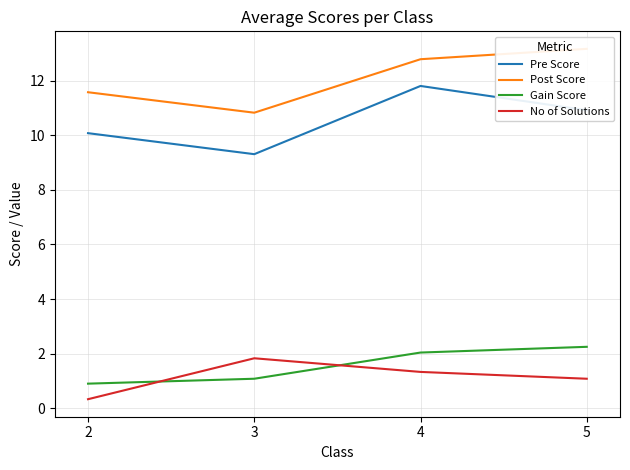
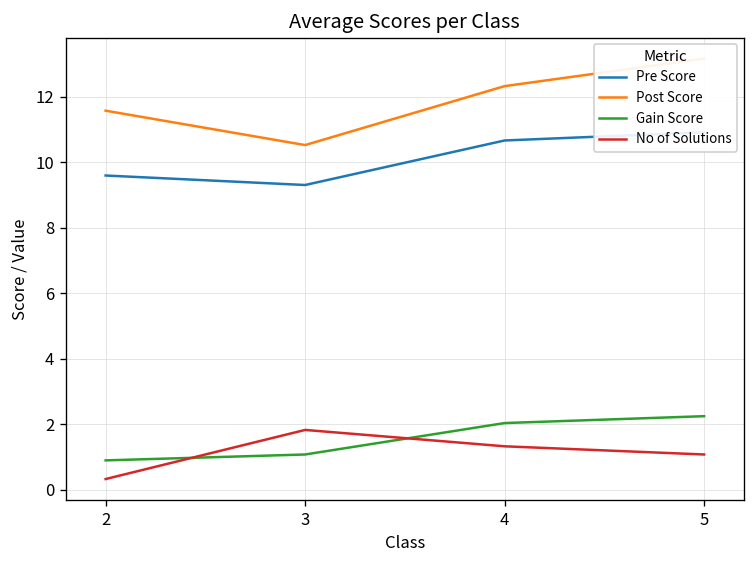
Pre Score, 2: 10.1 -> 9.6
Post Score, 3: 10.8 -> 10.5
Pre Score, 4: 11.8 -> 10.7
Post Score, 4: 12.8 -> 12.3
